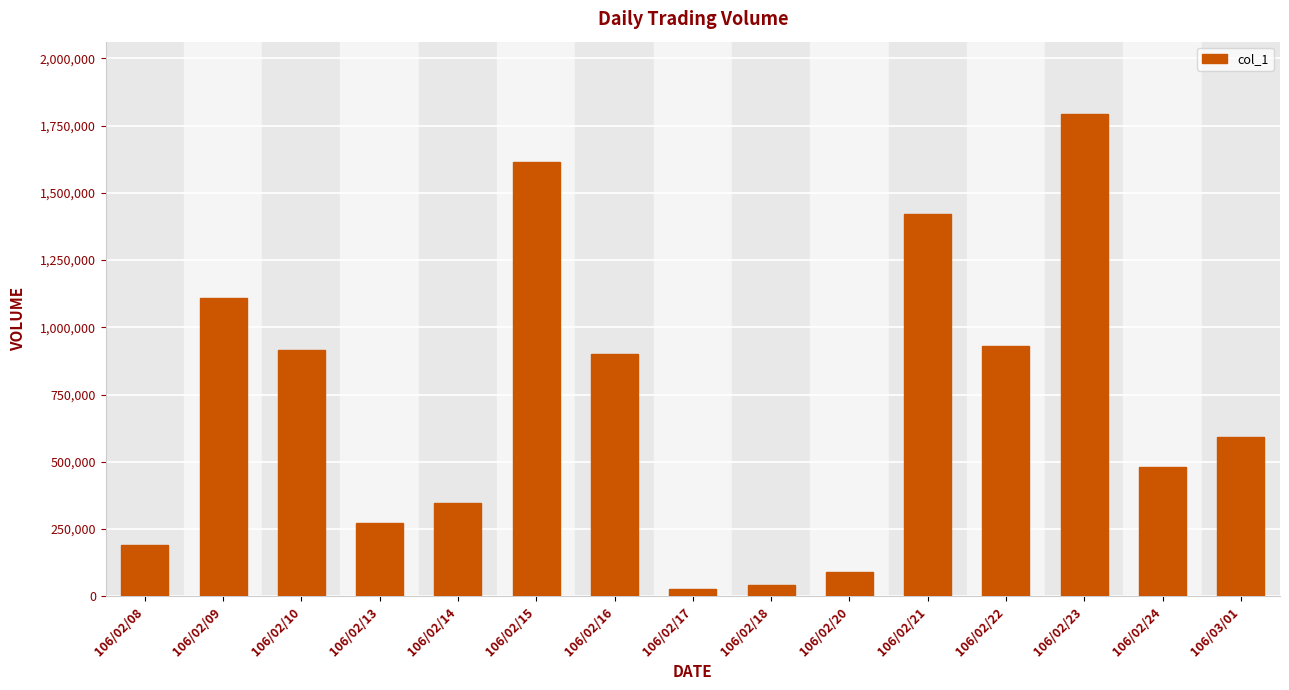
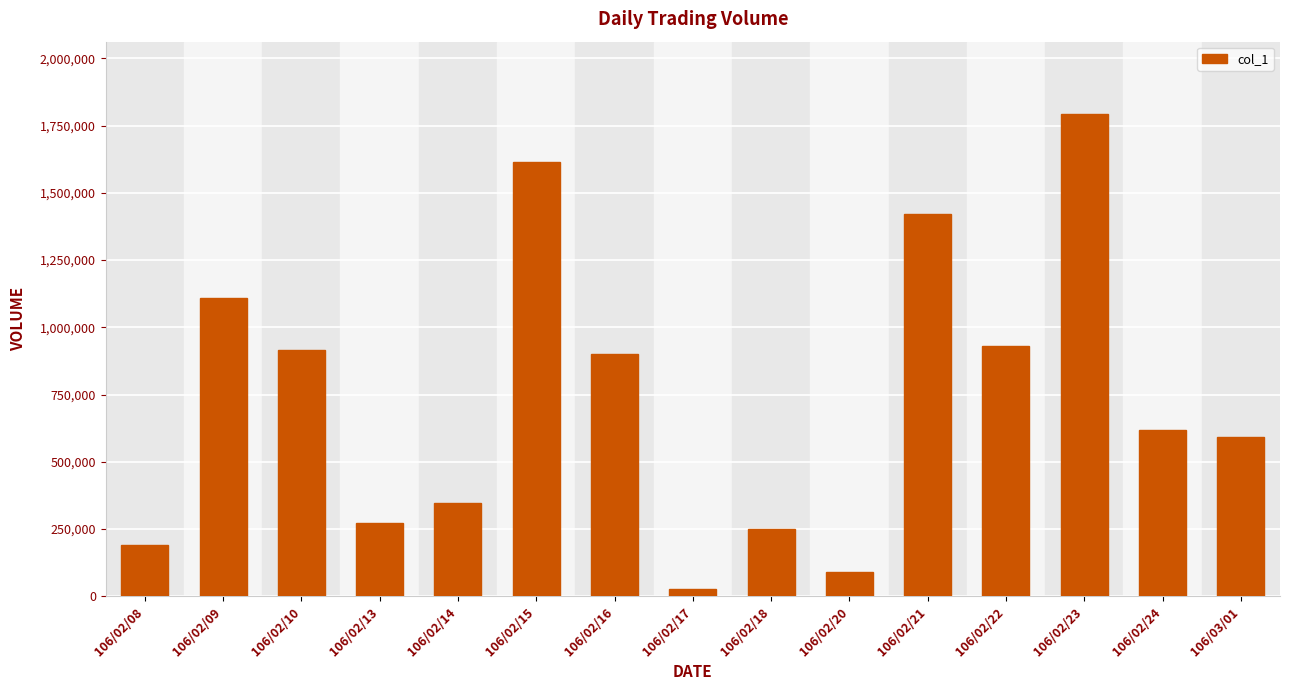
106/02/18: 40,000 -> 250,000
106/02/24: 480,000 -> 620,000
